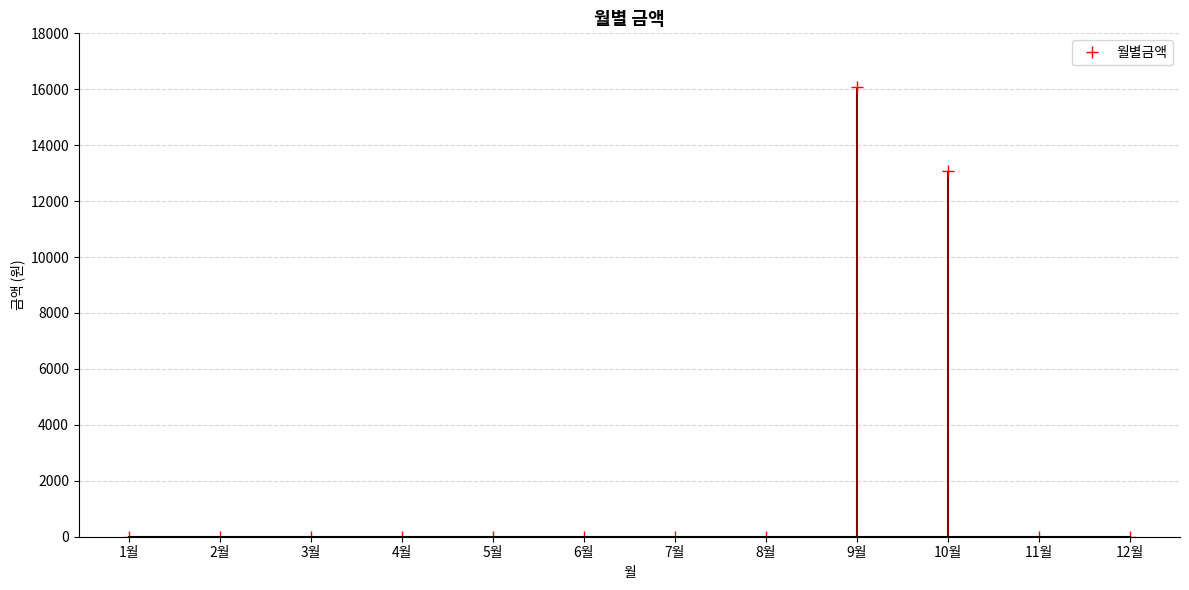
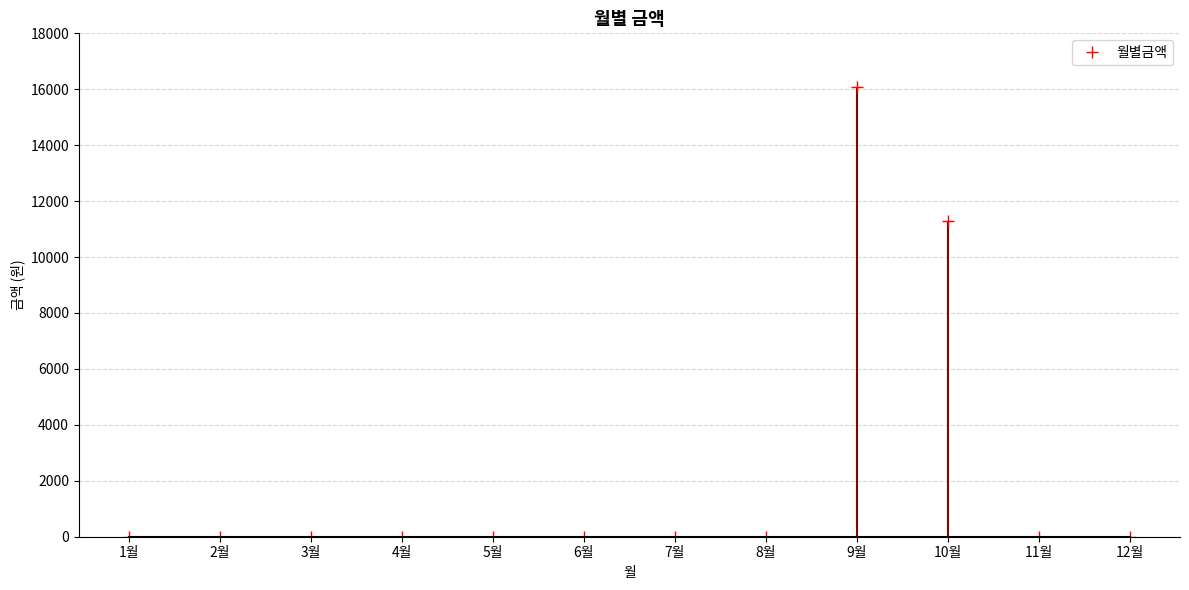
월별금액, 10월: 13100 -> 11300
